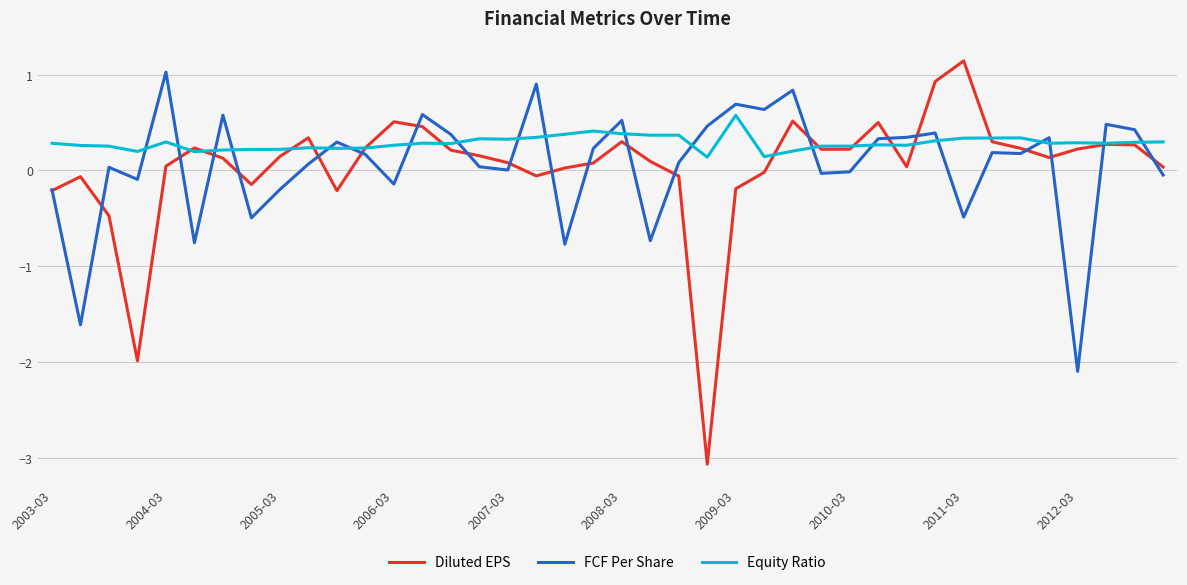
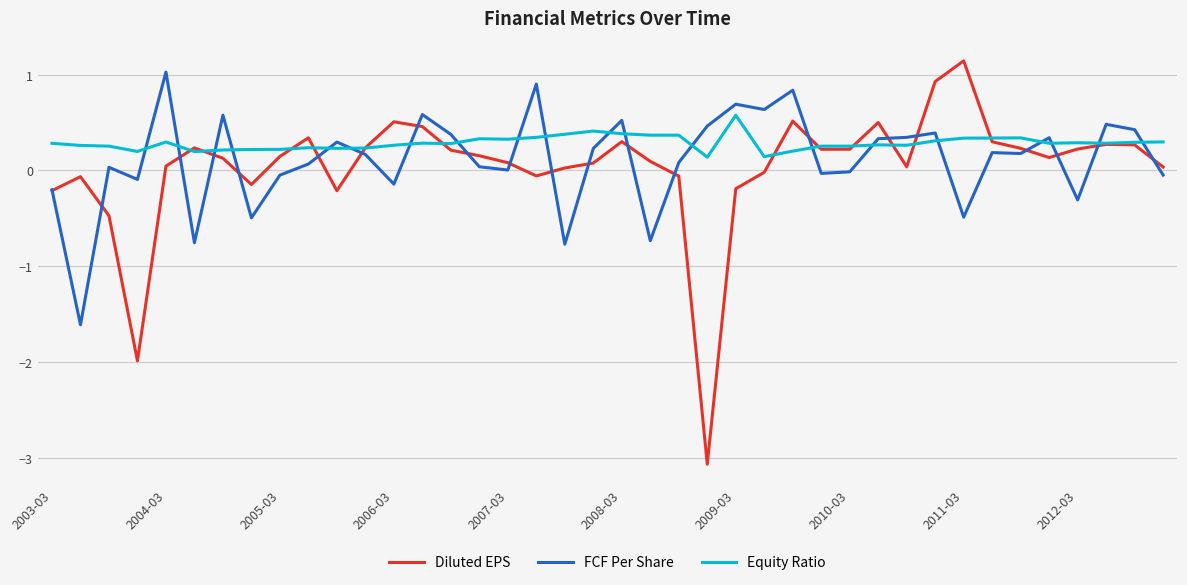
FCF Per Share, 2005-03: -0.2 -> 0.0
FCF Per Share, 2012-03: -2.1 -> -0.3
